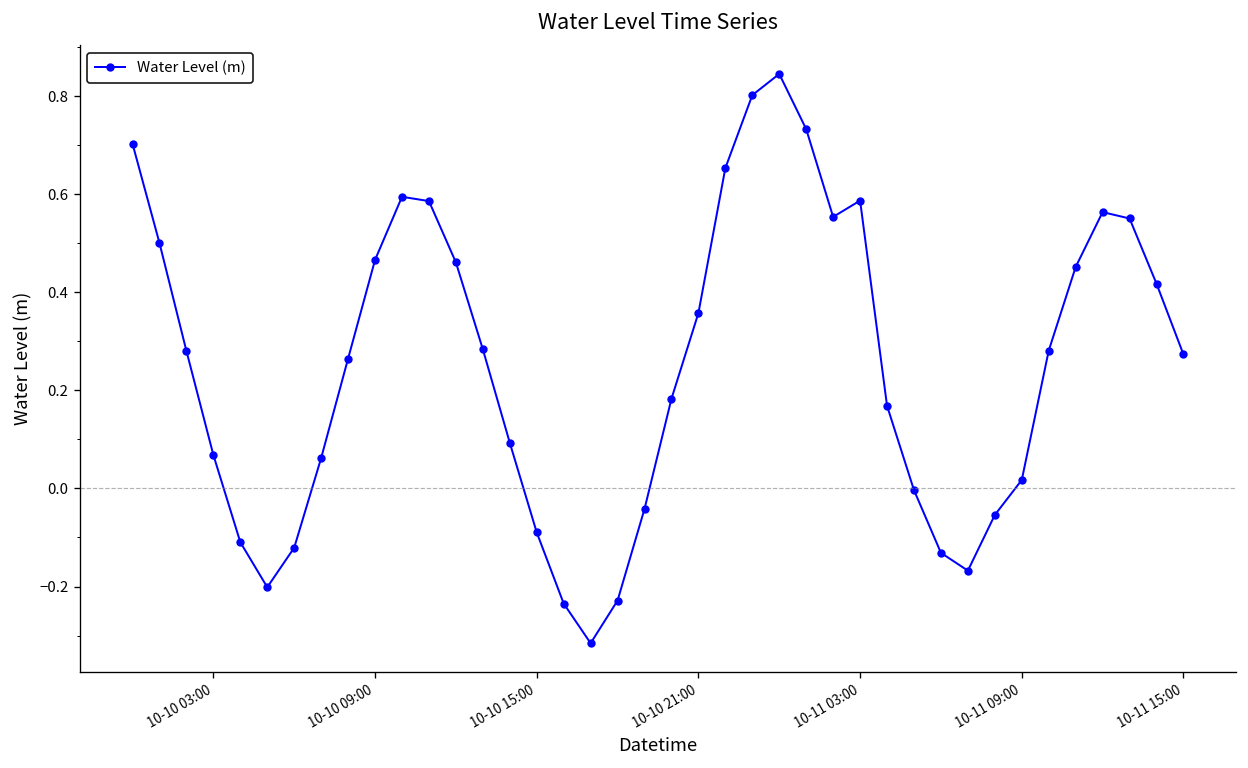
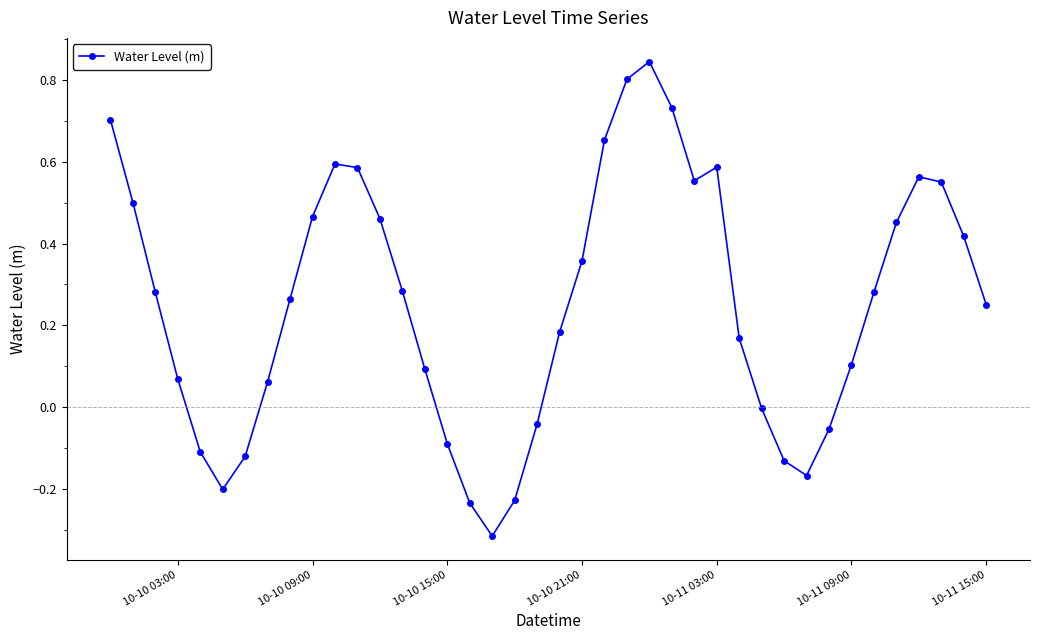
10-11 09:00: 0.02 -> 0.10
10-11 15:00: 0.27 -> 0.25
